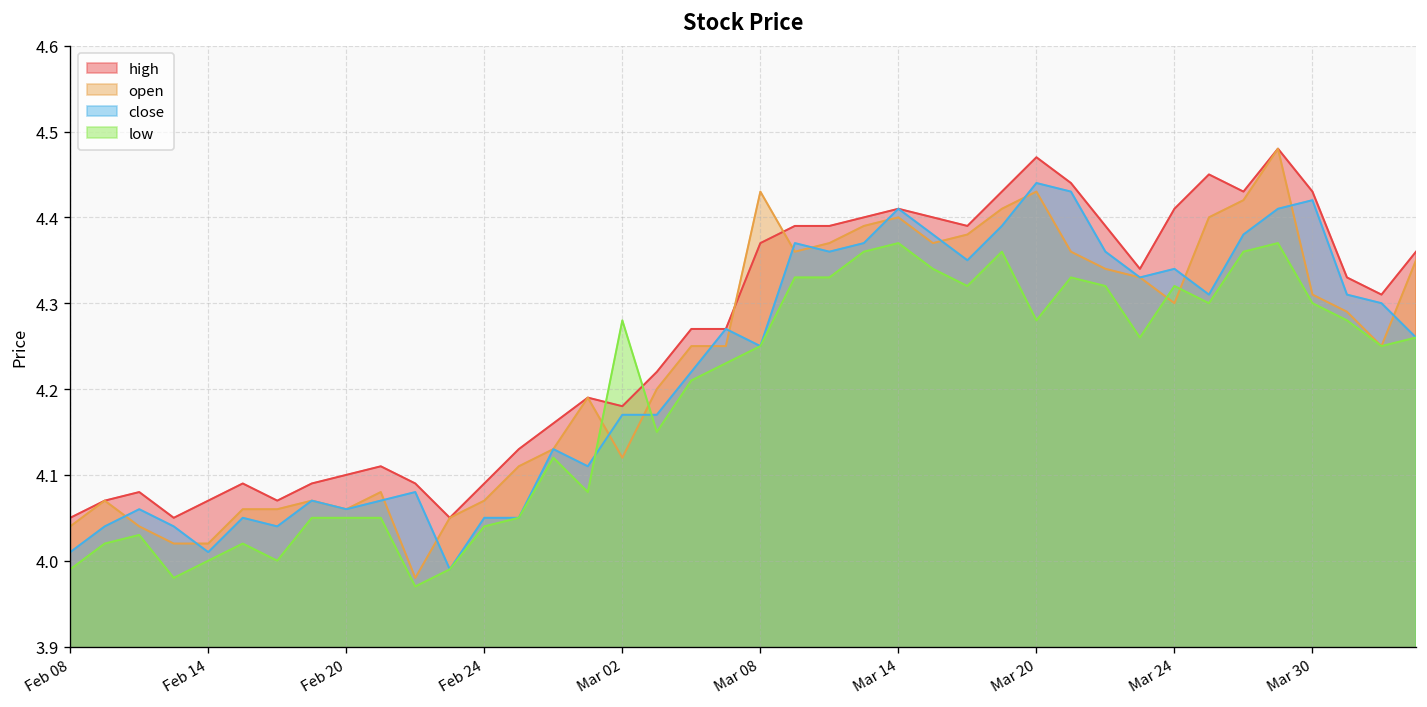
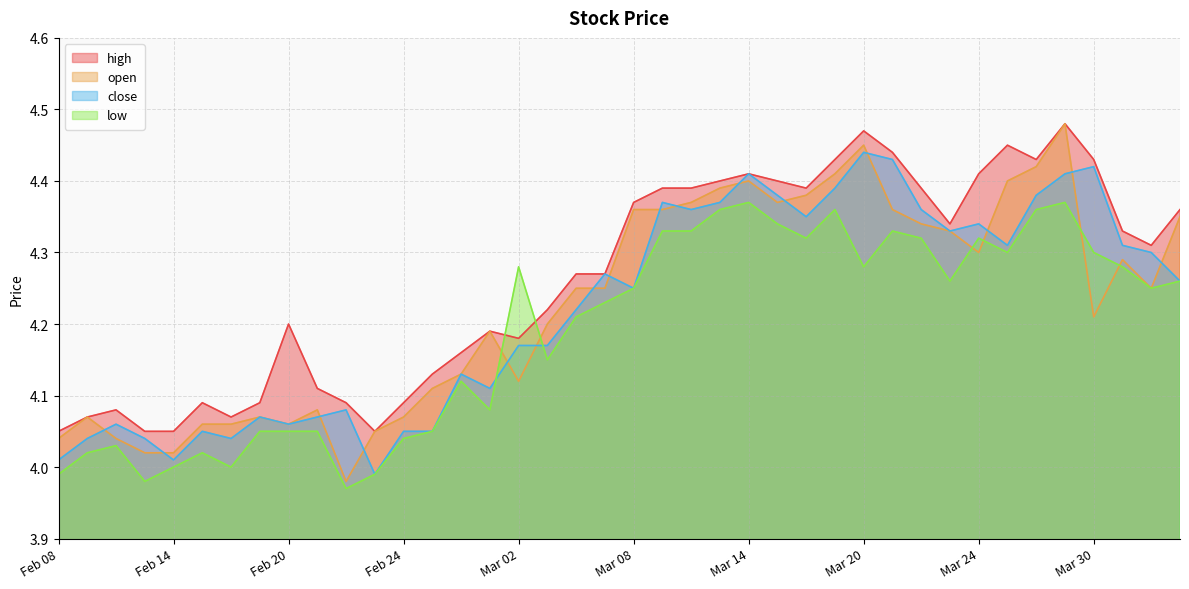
high, Feb 14: 4.07 -> 4.05
high, Feb 20: 4.1 -> 4.2
open, Mar 08: 4.43 -> 4.36
open, Mar 20: 4.43 -> 4.45
open, Mar 30: 4.31 -> 4.21
